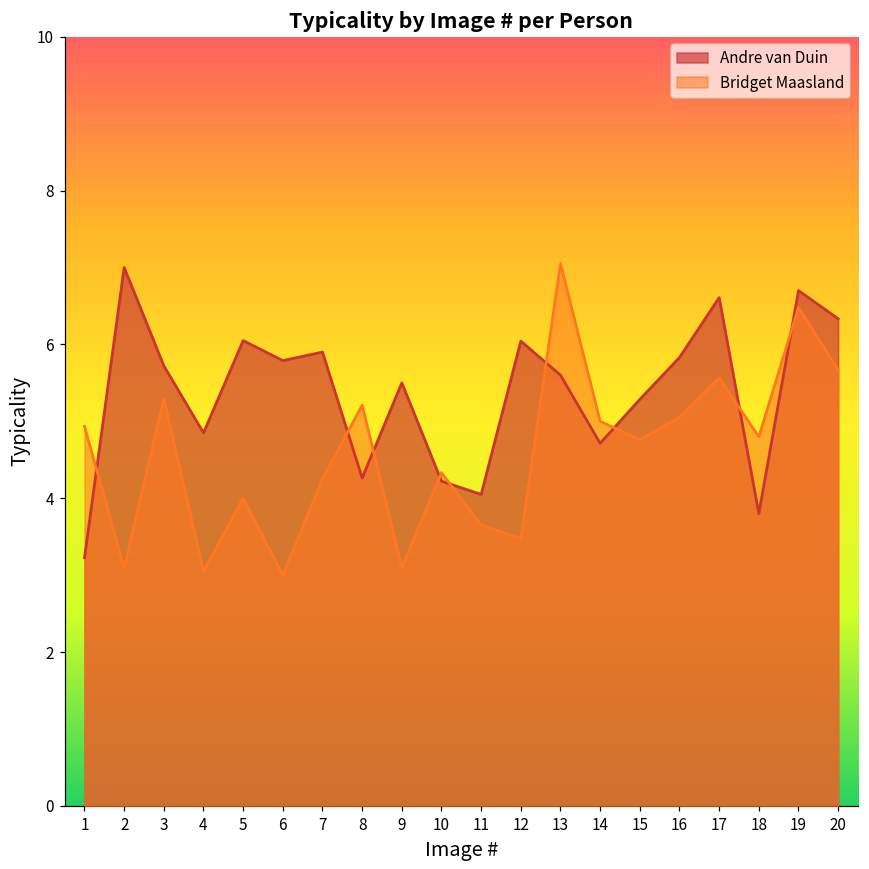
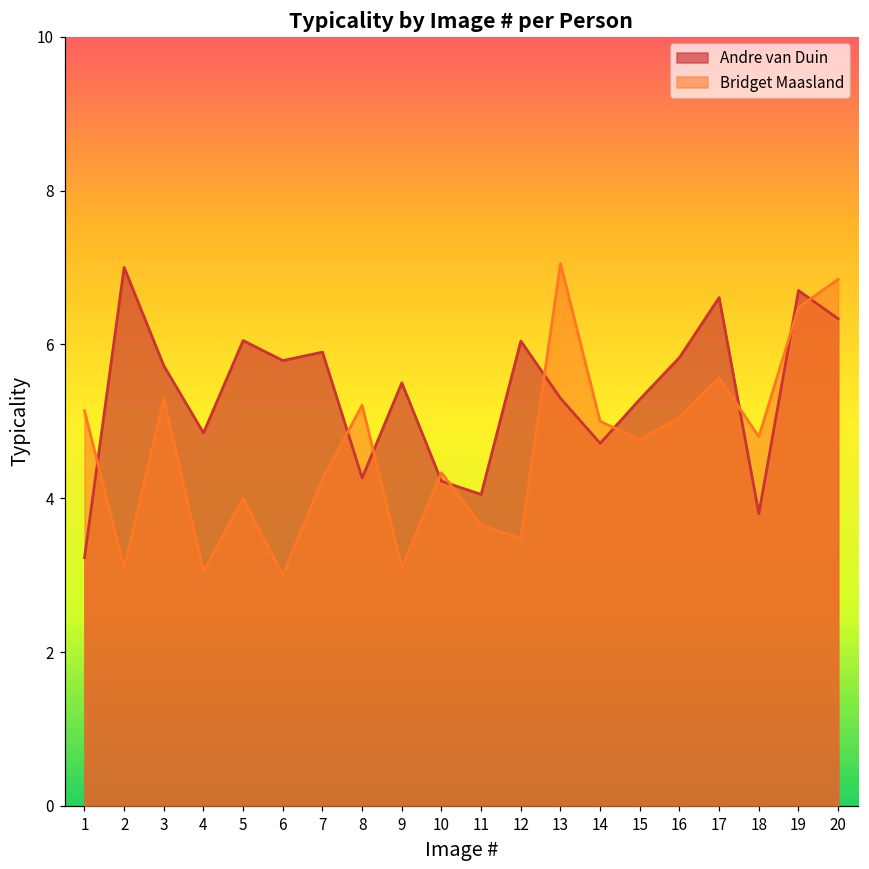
Bridget Maasland, 1: 4.9 -> 5.1
Andre van Duin, 13: 5.6 -> 5.3
Bridget Maasland, 20: 5.7 -> 6.8
